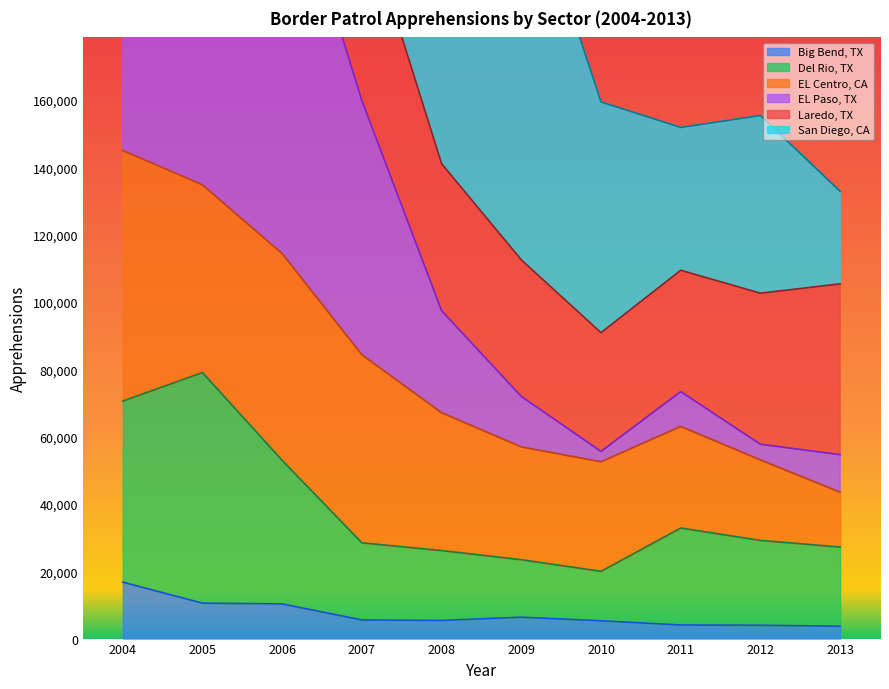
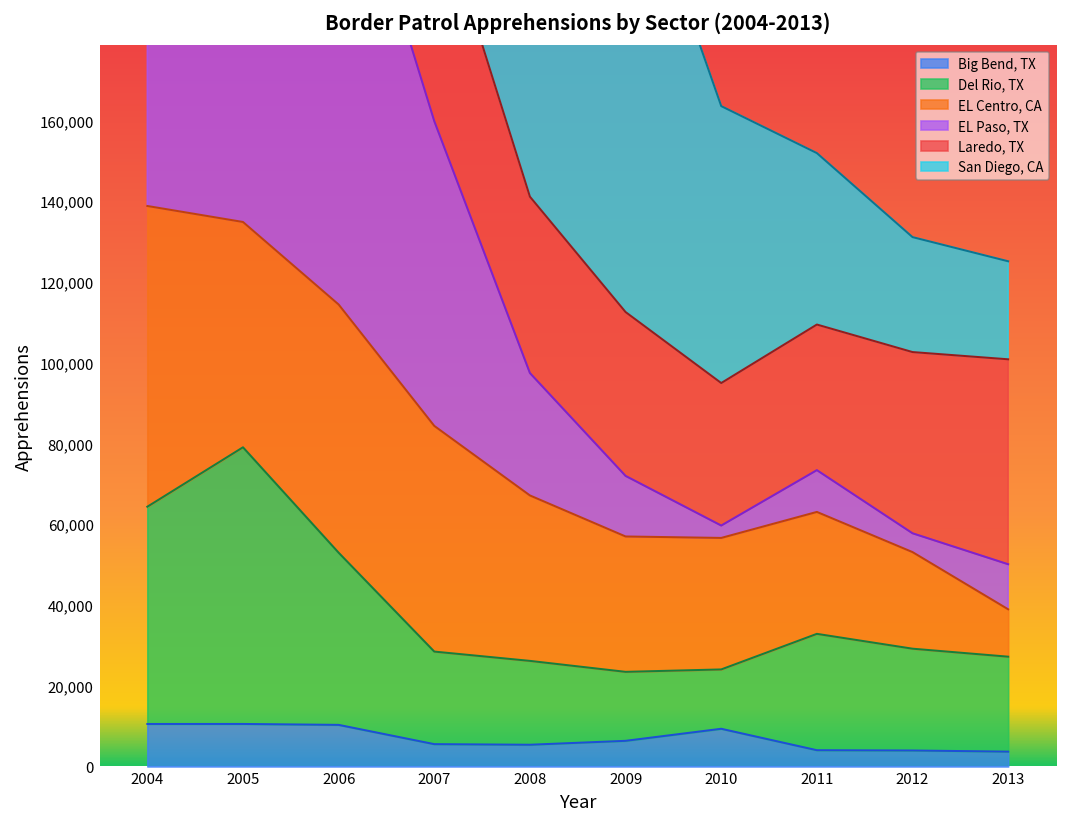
Big Bend, TX, 2004: 17,000 -> 11,000
Big Bend, TX, 2010: 5,000 -> 9,000
San Diego, CA, 2012: 53,000 -> 28,000
EL Centro, CA, 2013: 16,000 -> 12,000
San Diego, CA, 2013: 27,000 -> 24,000
